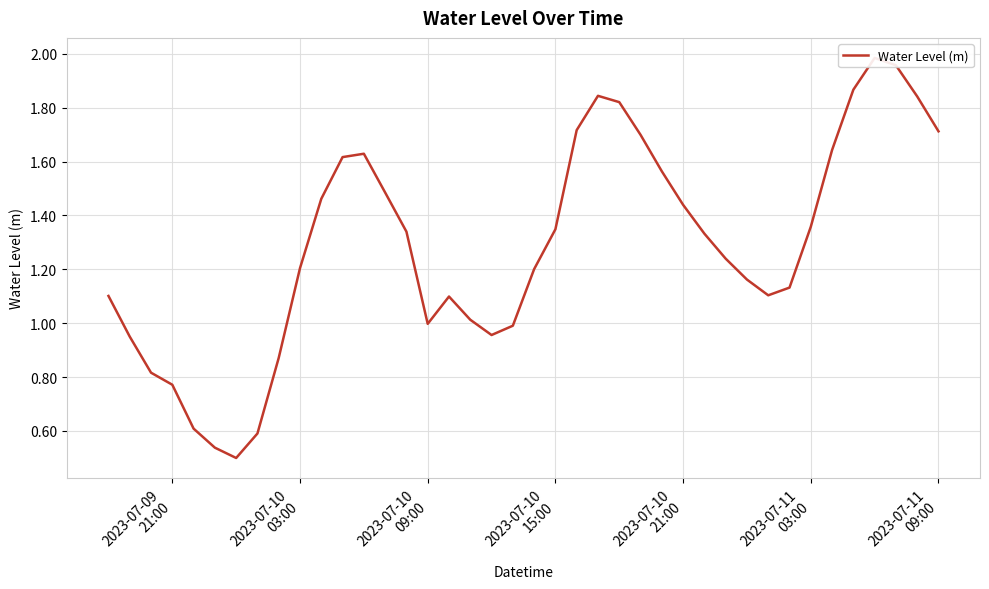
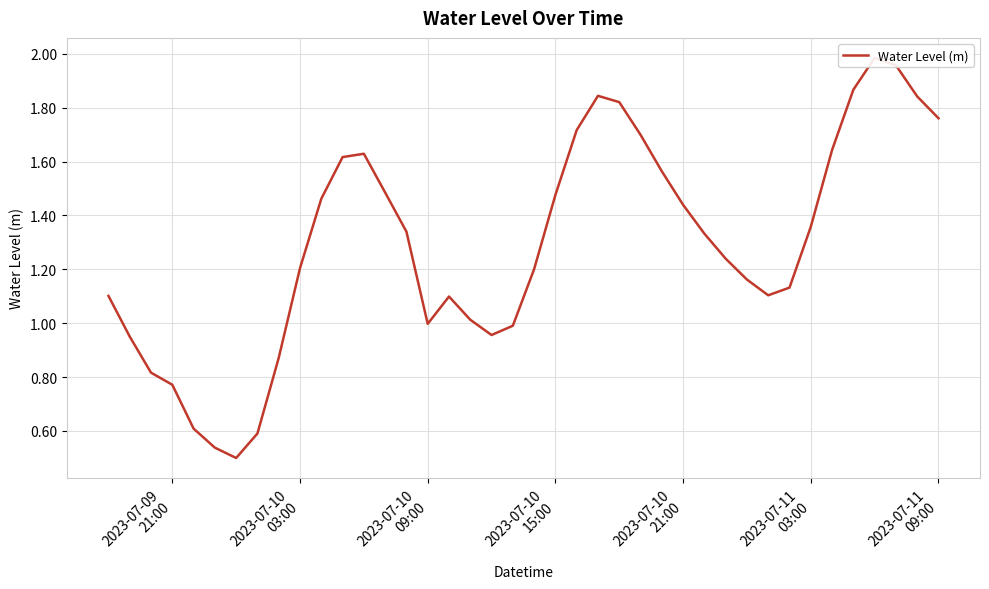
2023-07-10 15:00: 1.35 -> 1.48
2023-07-11 09:00: 1.71 -> 1.76
